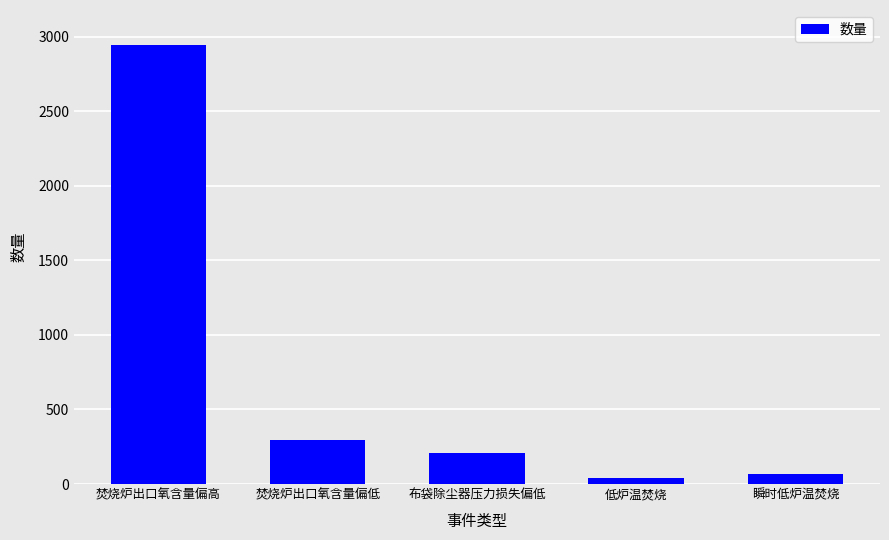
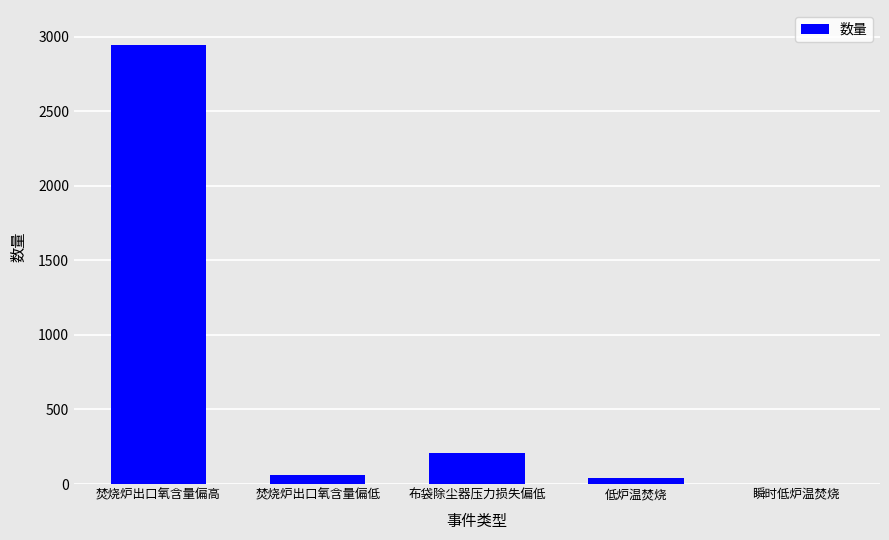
焚烧炉出口氧含量偏低: 300 -> 60
瞬时低炉温焚烧: 60 -> 0
